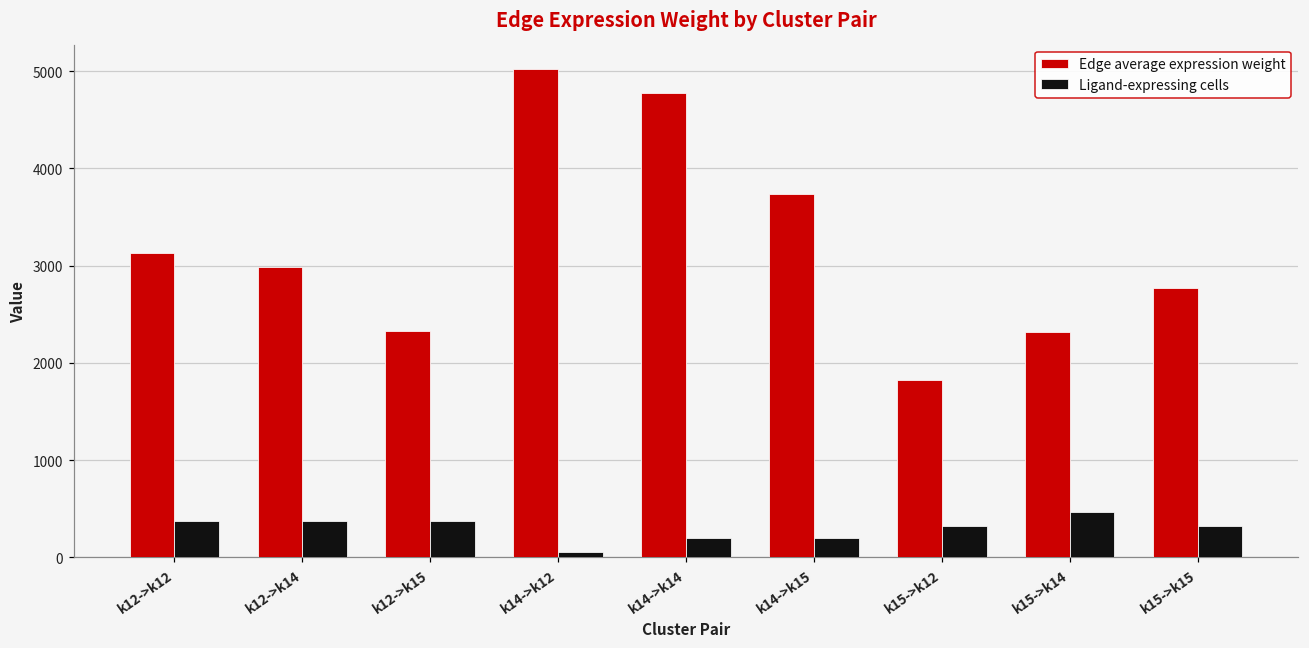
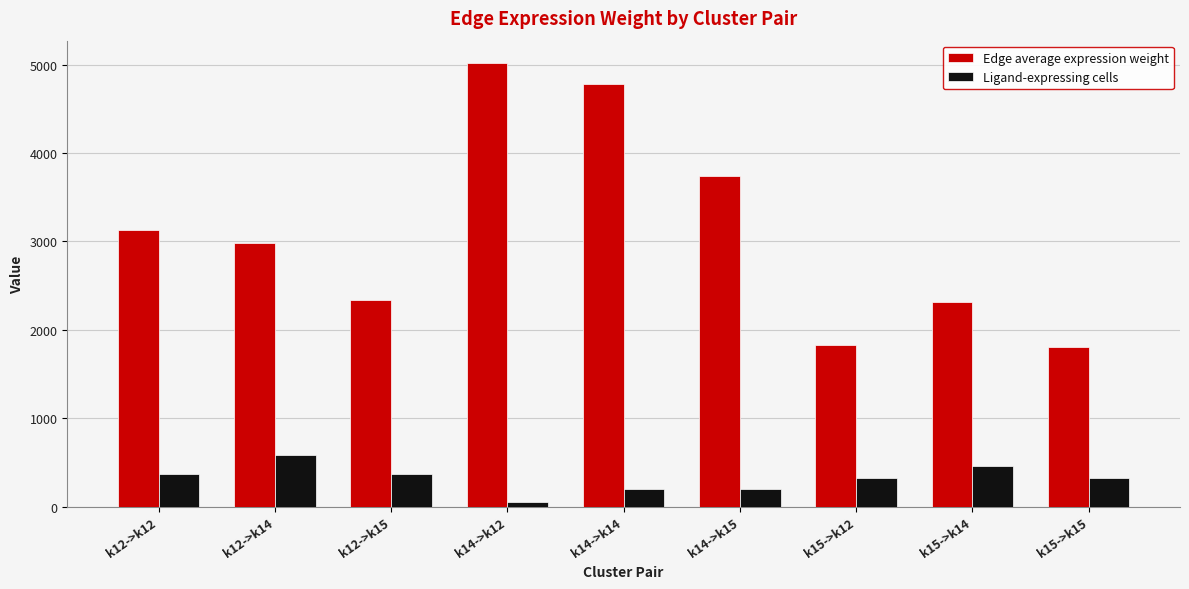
Ligand-expressing cells, k12->k14: 400 -> 600
Edge average expression weight, k15->k15: 2800 -> 1800
